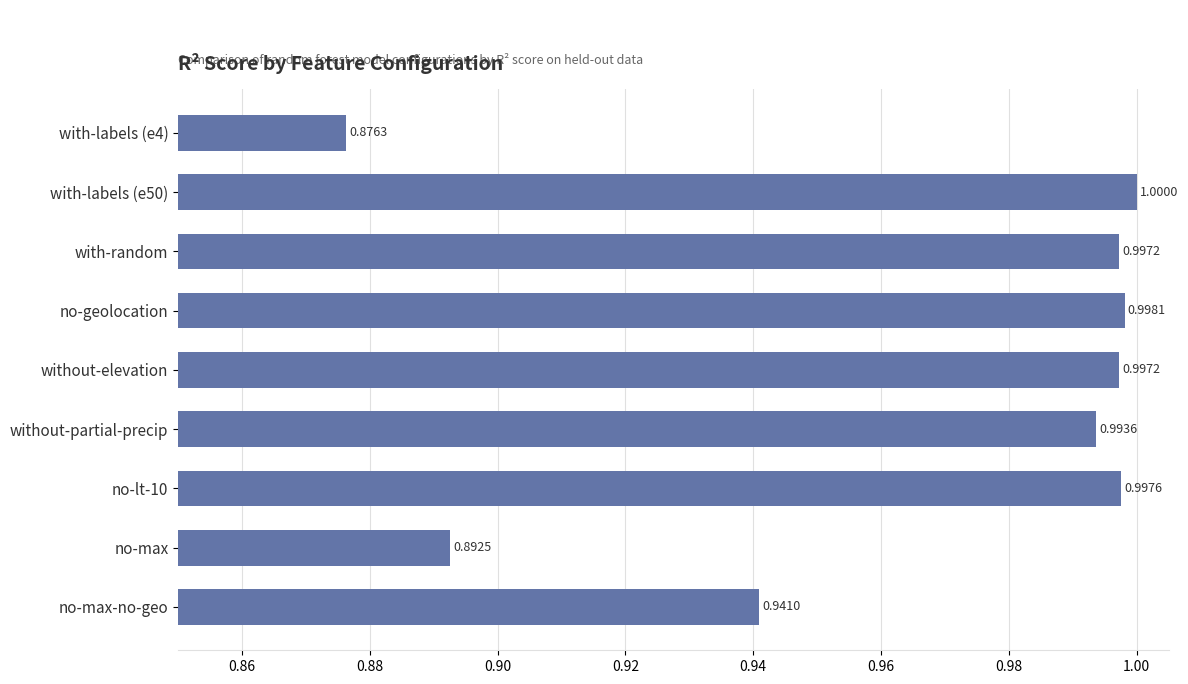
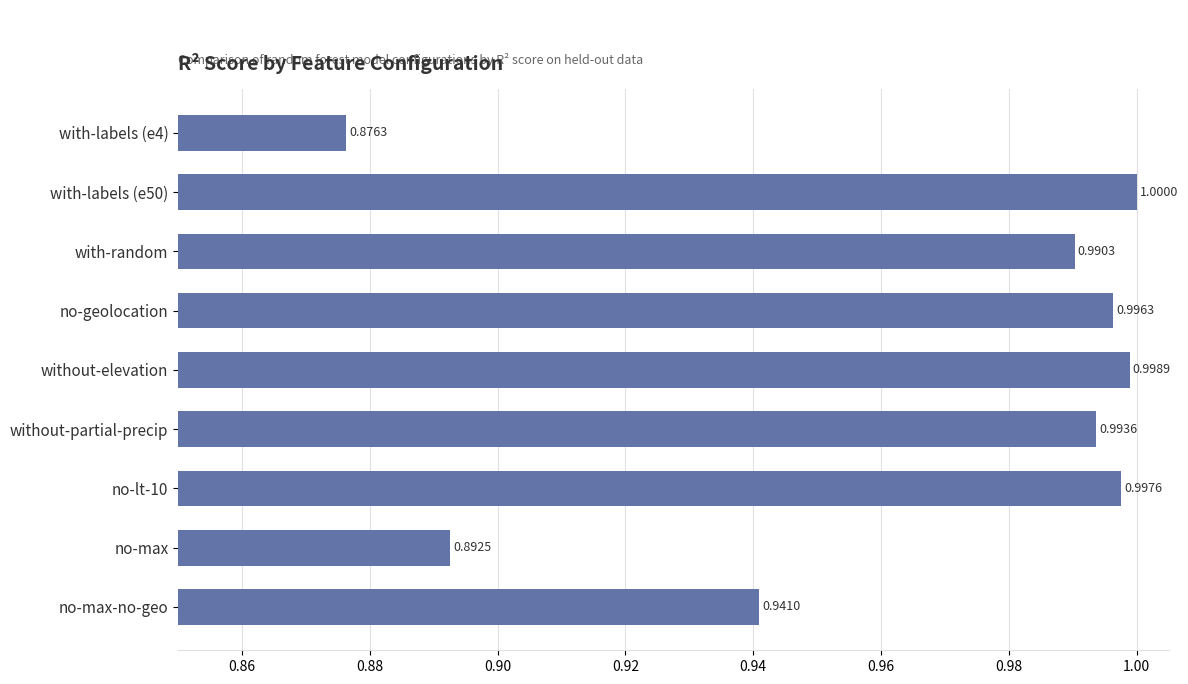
with-random: 0.9972 -> 0.9903
no-geolocation: 0.9981 -> 0.9963
without-elevation: 0.9972 -> 0.9989
